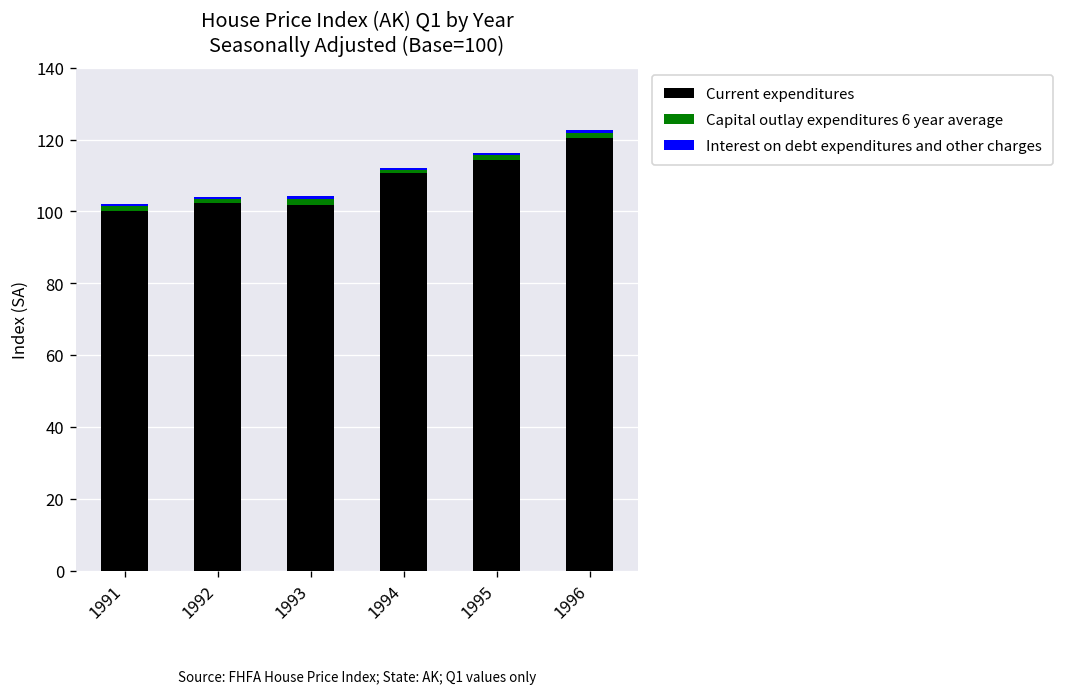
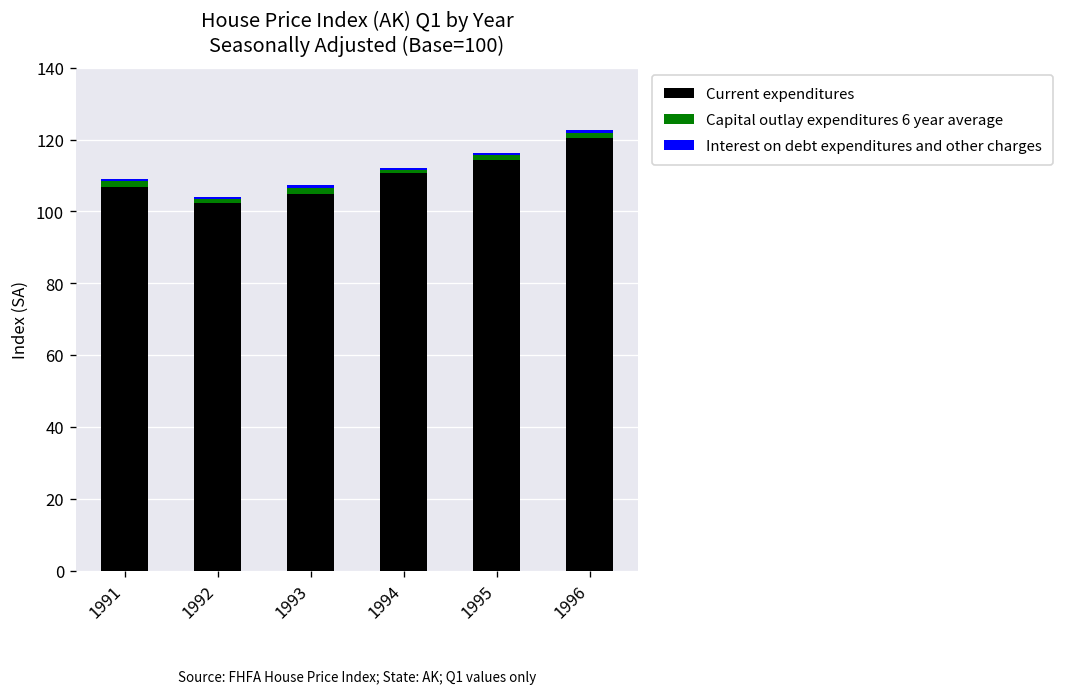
Current expenditures, 1991: 100 -> 107
Current expenditures, 1993: 102 -> 105
